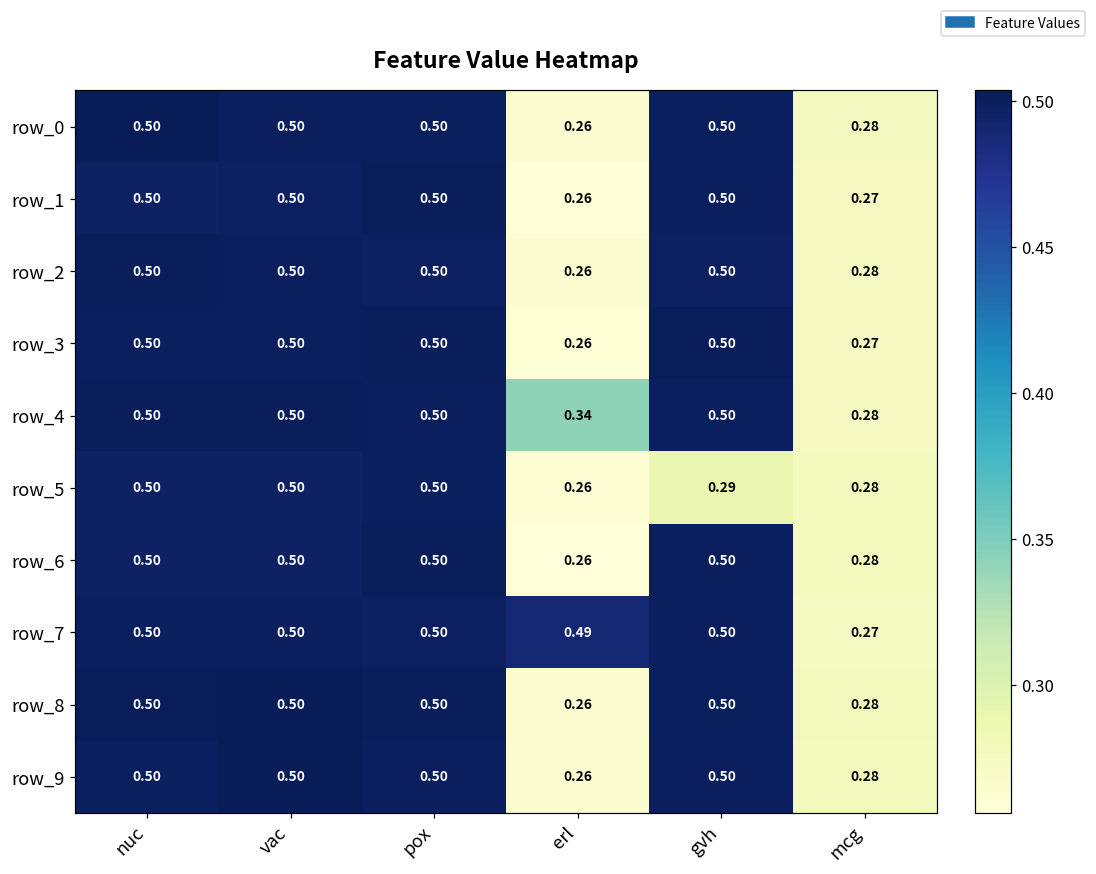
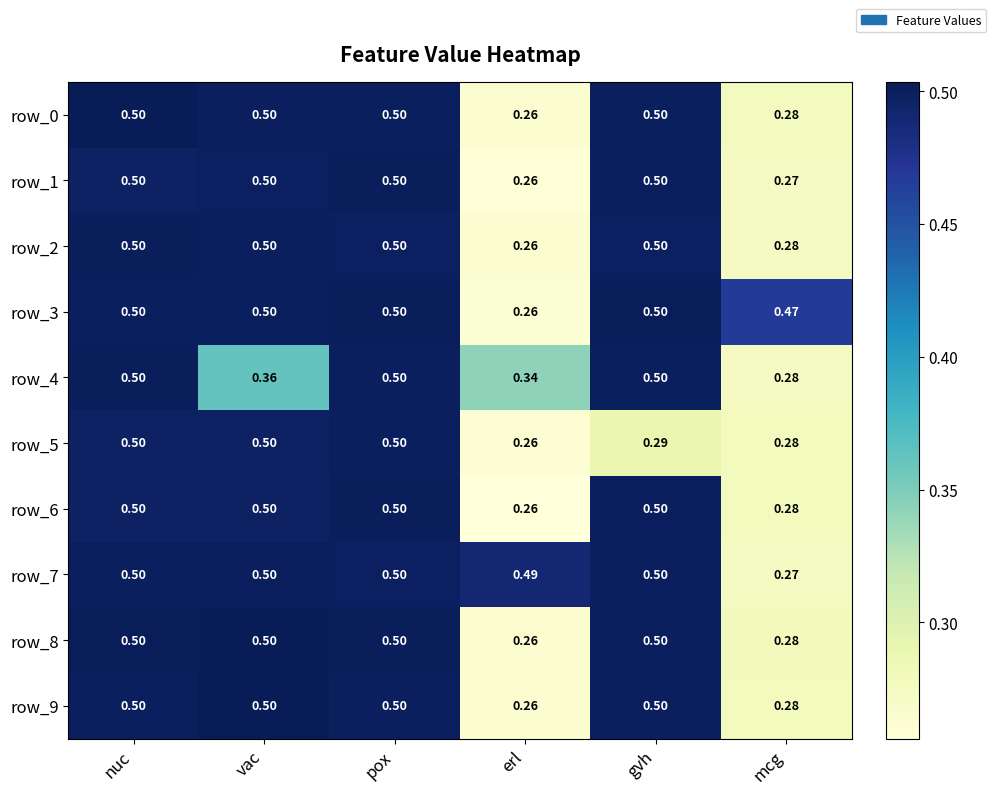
row_3, mcg: 0.27 -> 0.47
row_4, vac: 0.50 -> 0.36
